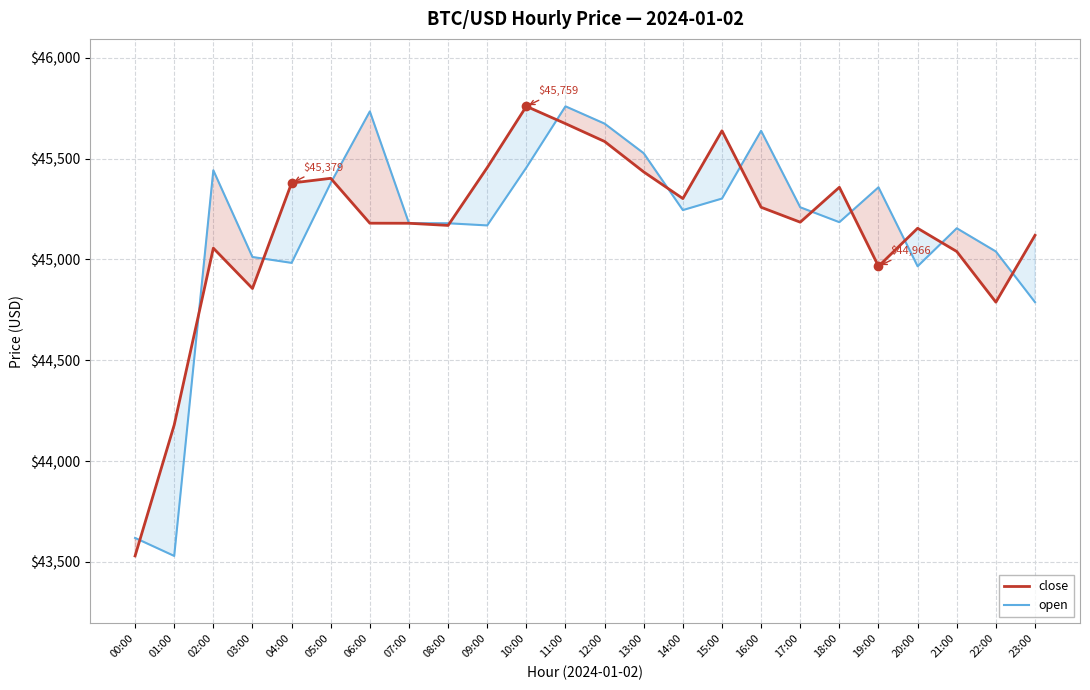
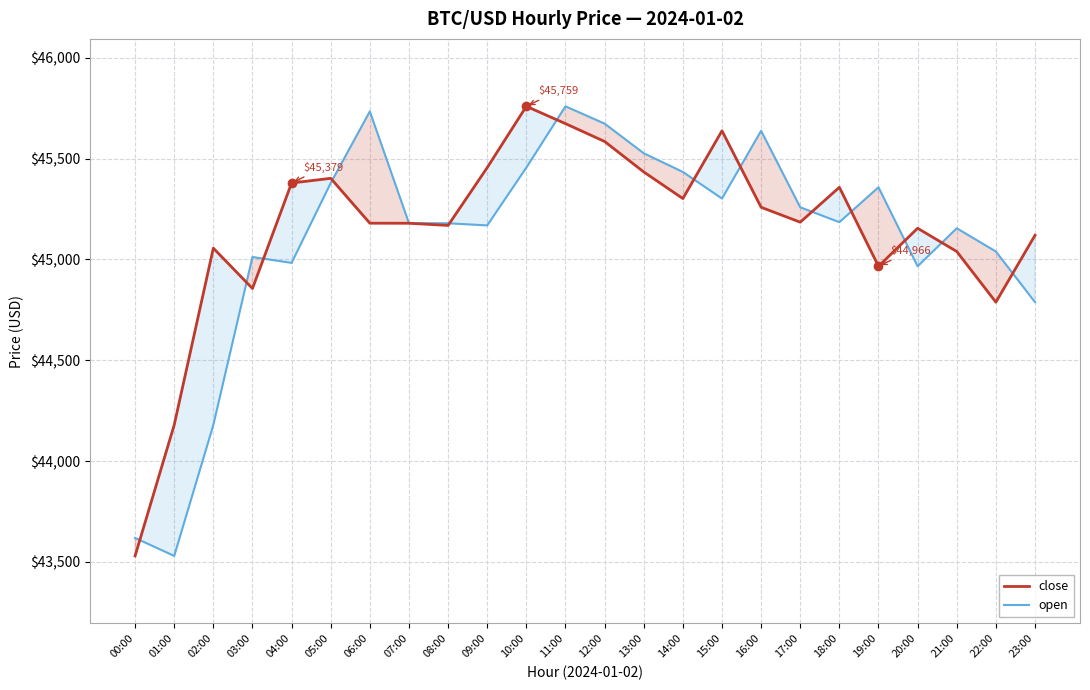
open, 02:00: $45,440 -> $44,180
open, 14:00: $45,240 -> $45,430
